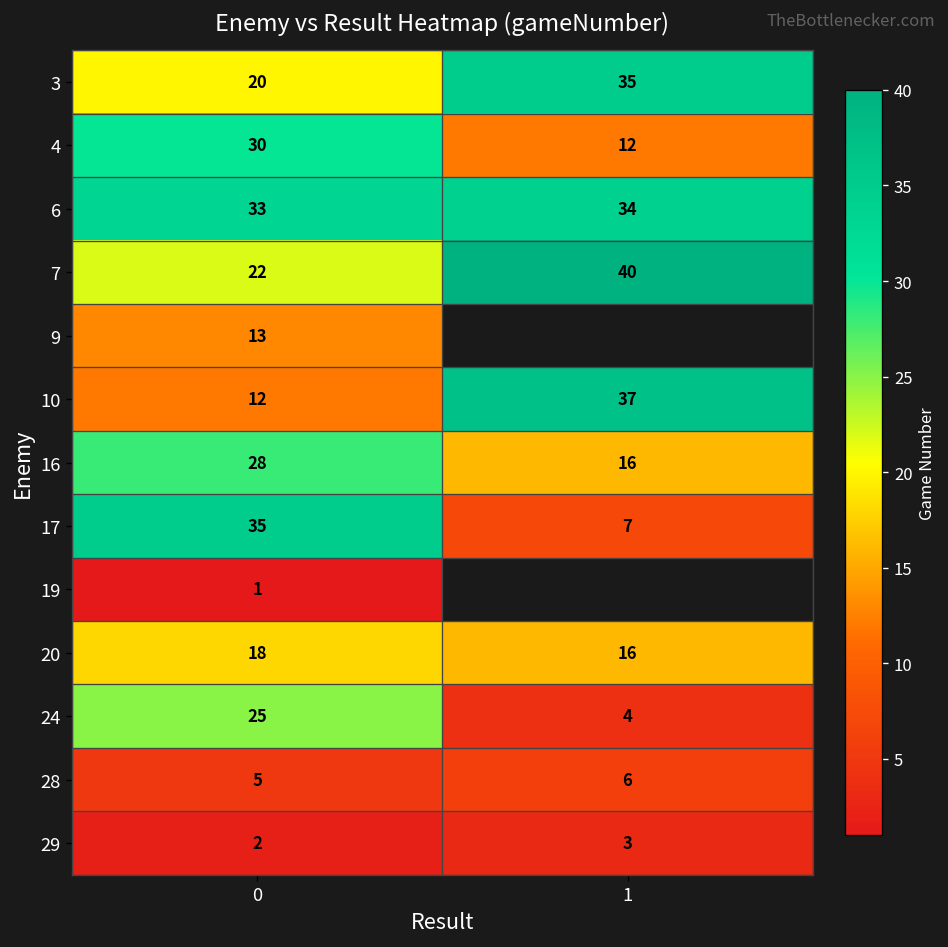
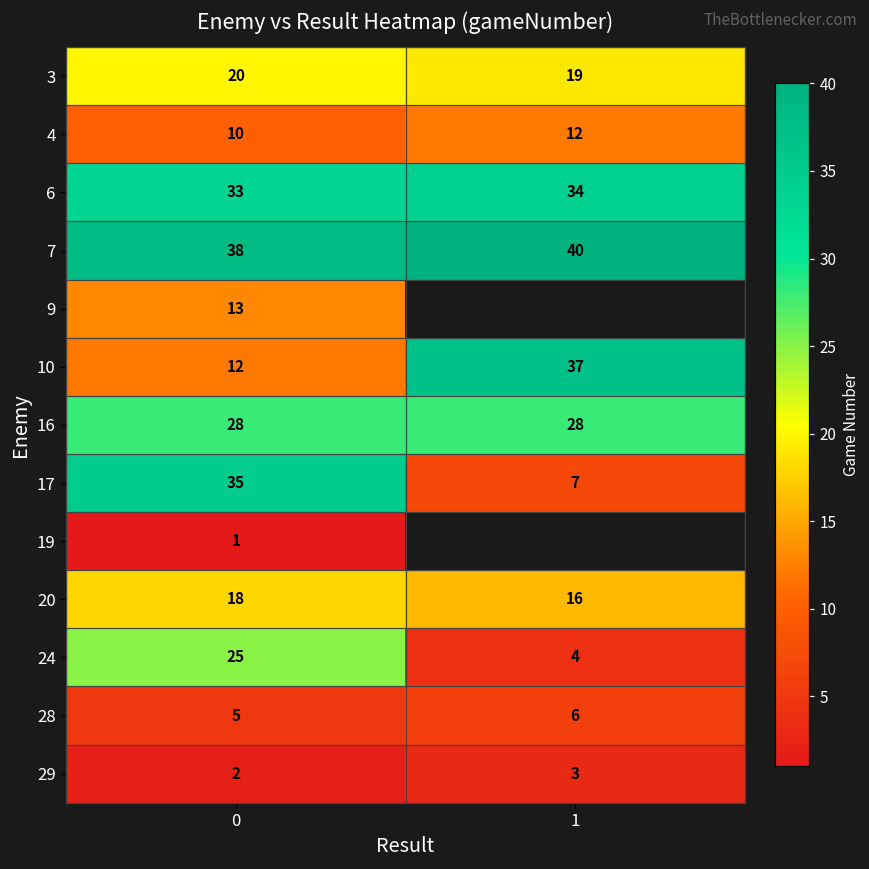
3, 1: 35 -> 19
4, 0: 30 -> 10
7, 0: 22 -> 38
16, 1: 16 -> 28
